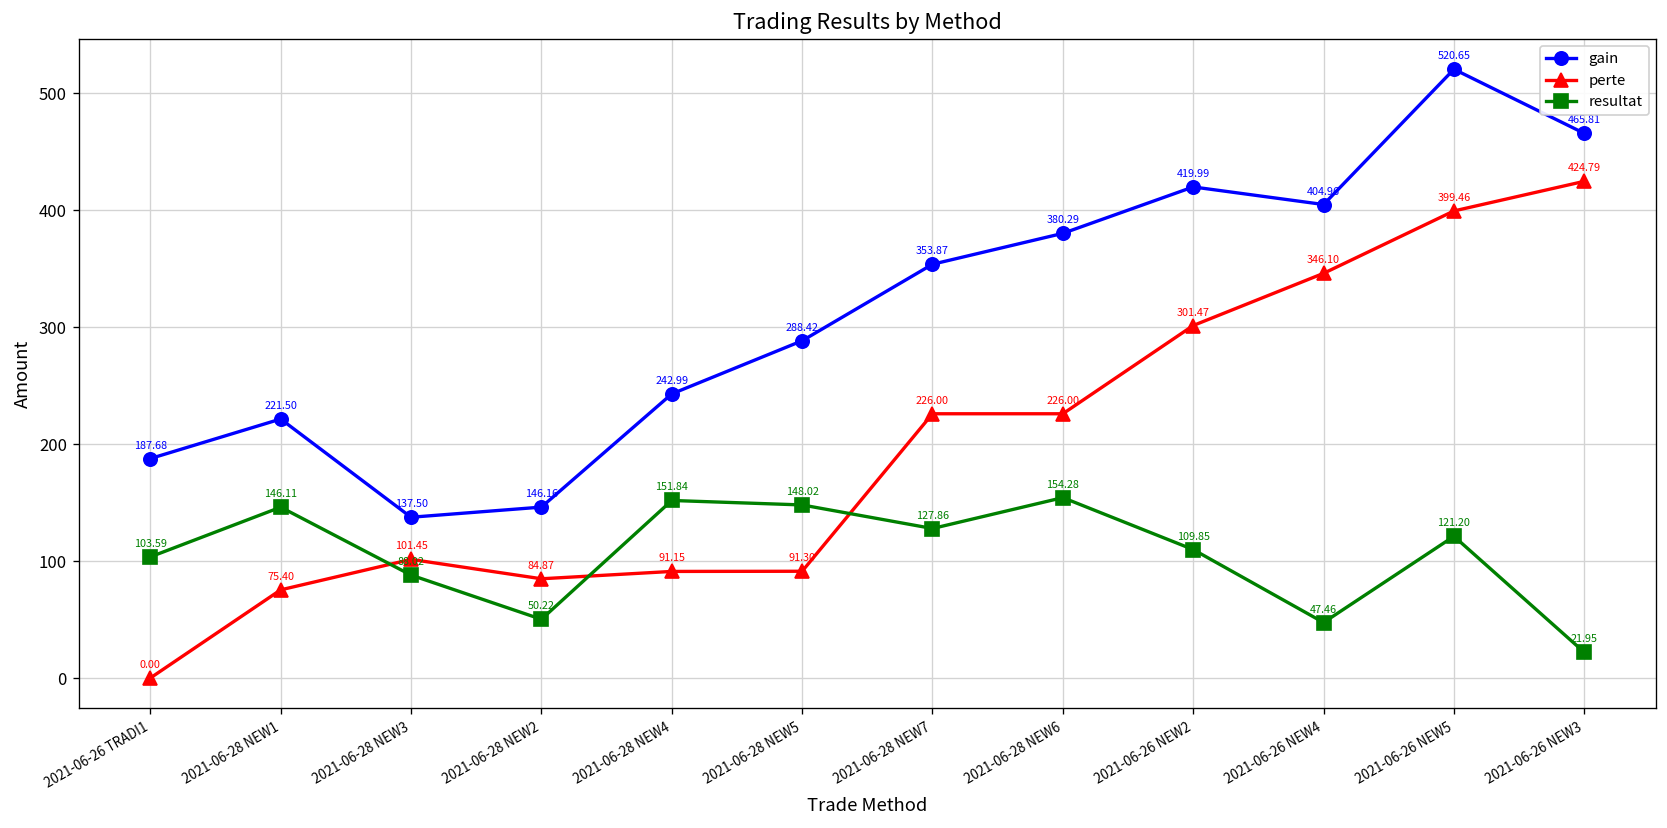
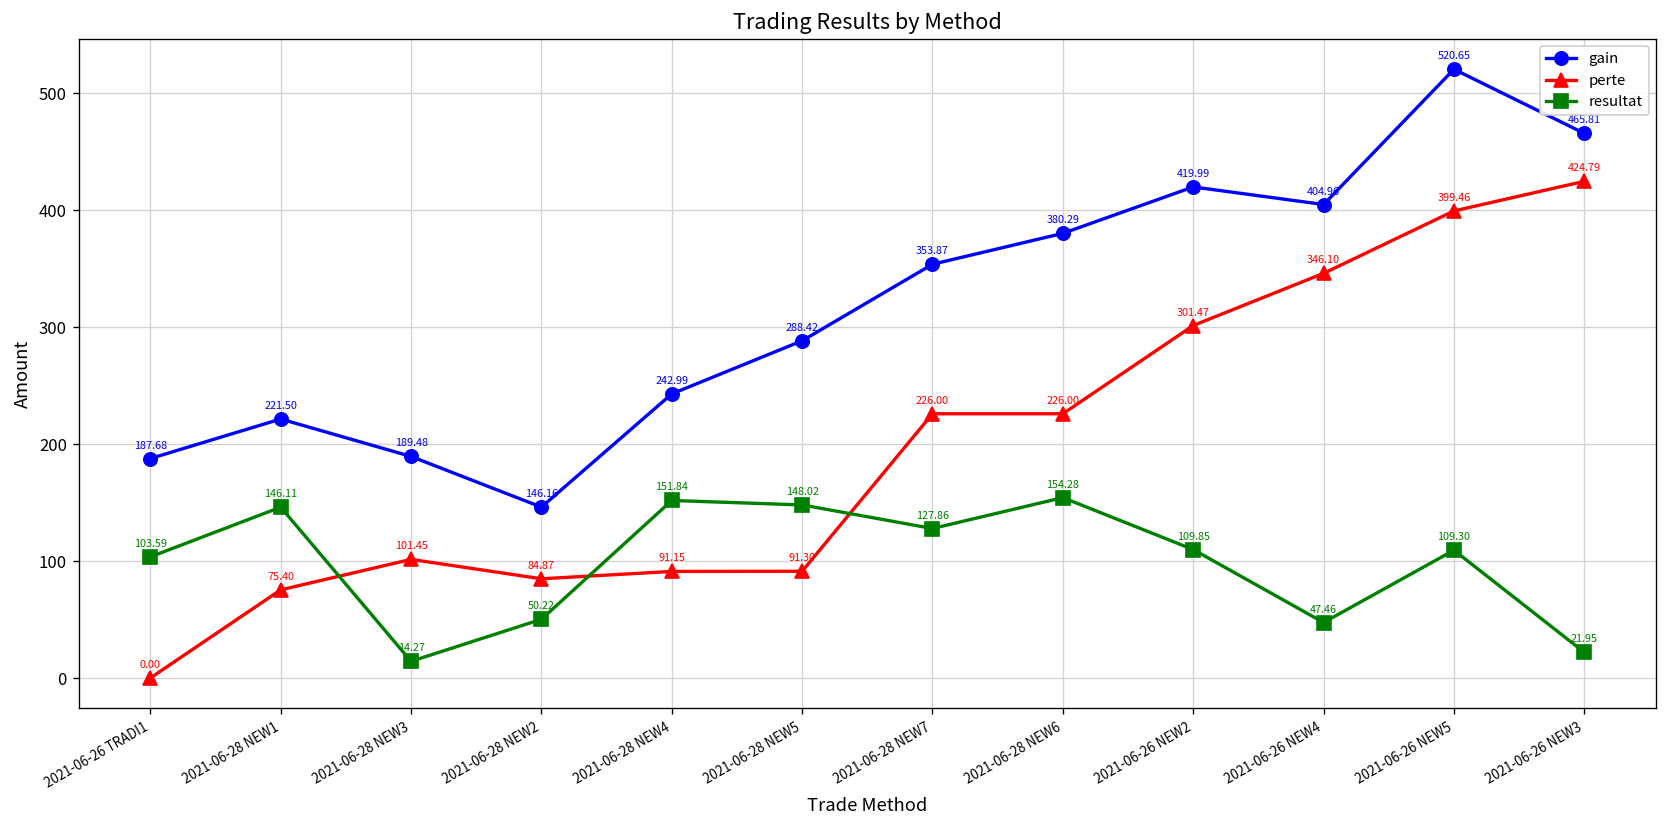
gain, 2021-06-28 NEW3: 137.50 -> 189.48
resultat, 2021-06-28 NEW3: 88.02 -> 14.27
resultat, 2021-06-26 NEW5: 121.20 -> 109.30
